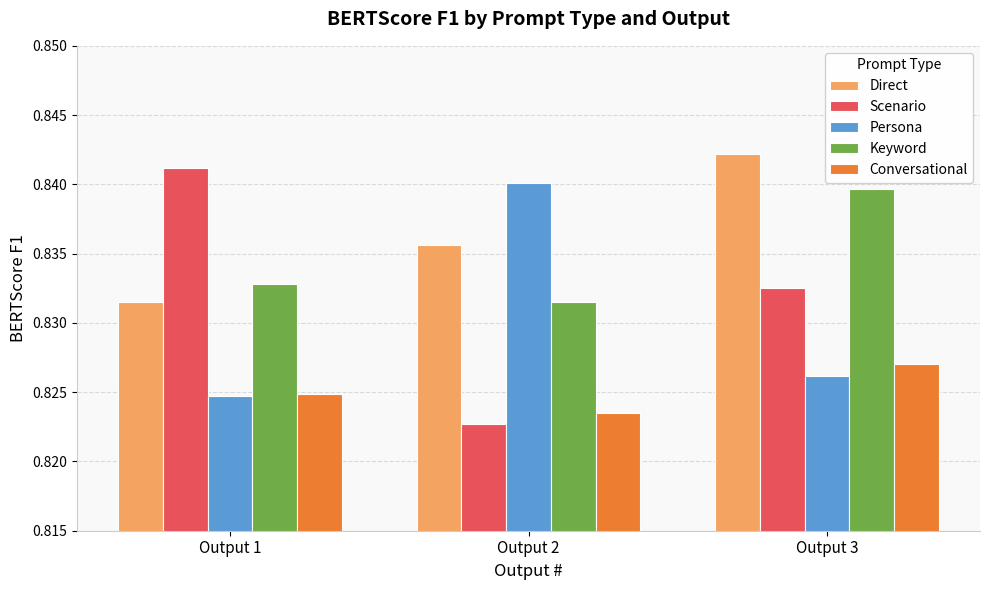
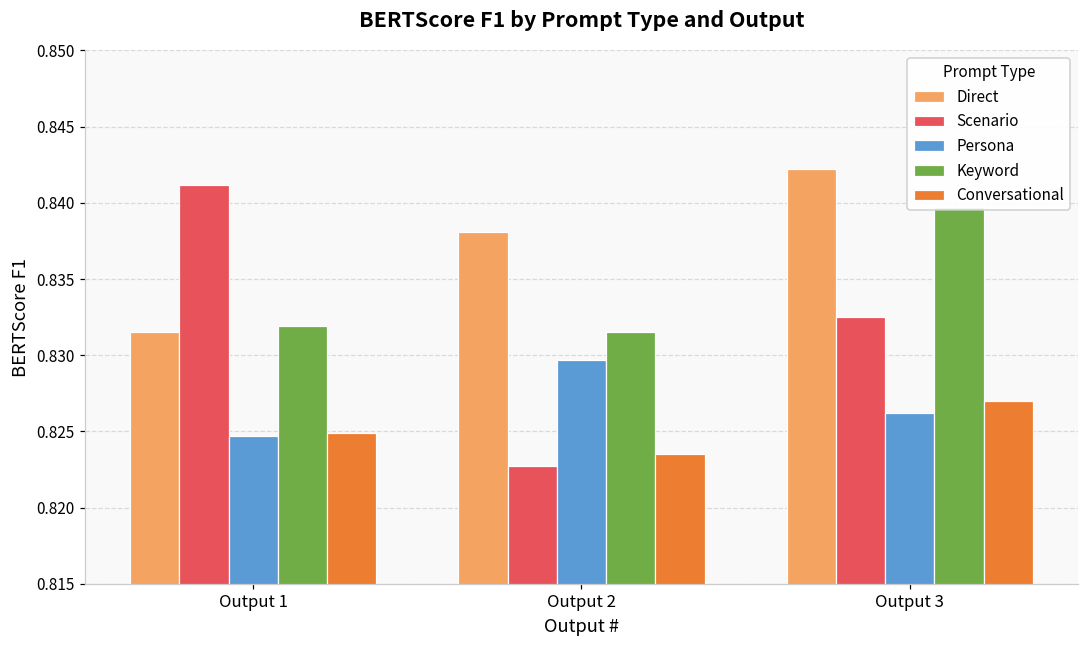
Keyword, Output 1: 0.8328 -> 0.8319
Direct, Output 2: 0.8356 -> 0.8381
Persona, Output 2: 0.8401 -> 0.8297
